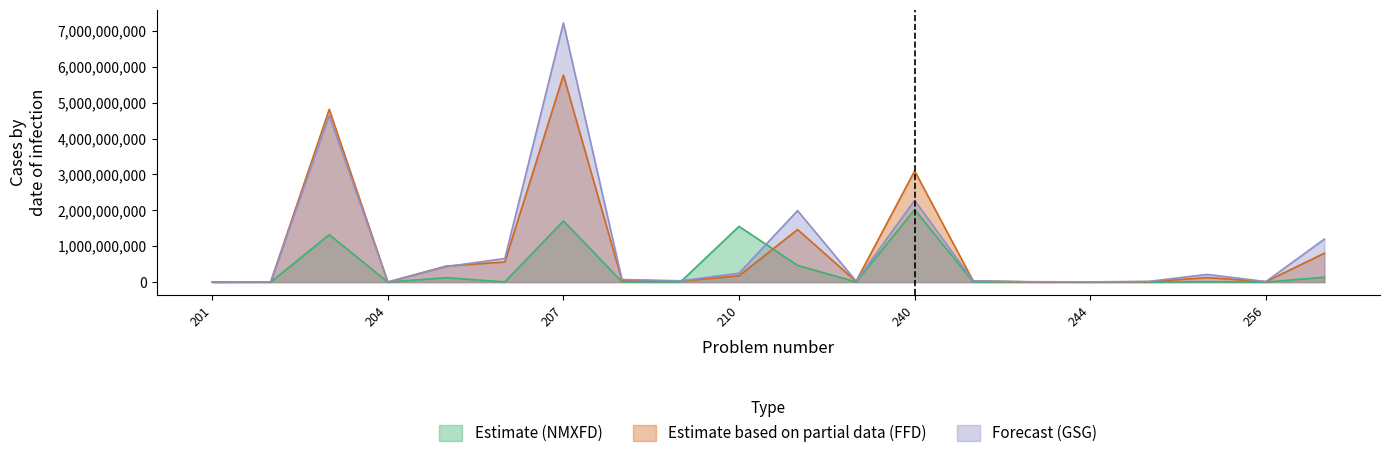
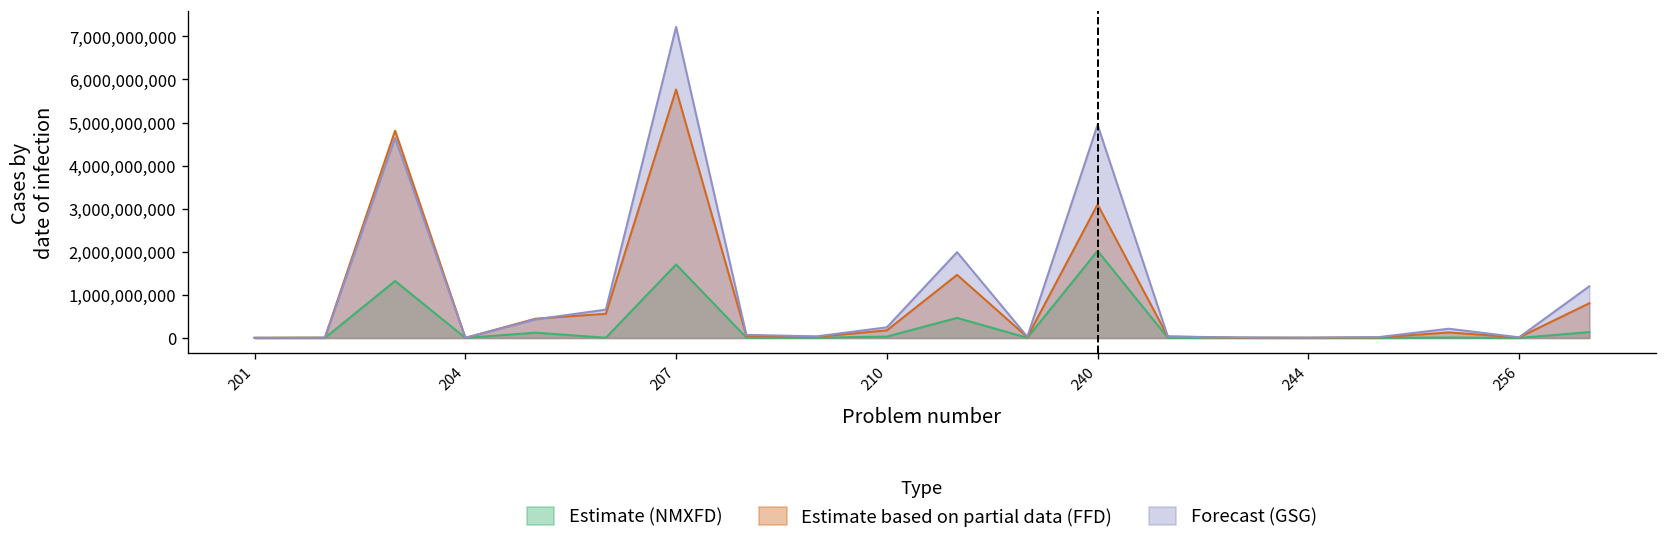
Estimate (NMXFD), 210: 1,600,000,000 -> 0
Forecast (GSG), 240: 2,300,000,000 -> 4,900,000,000
